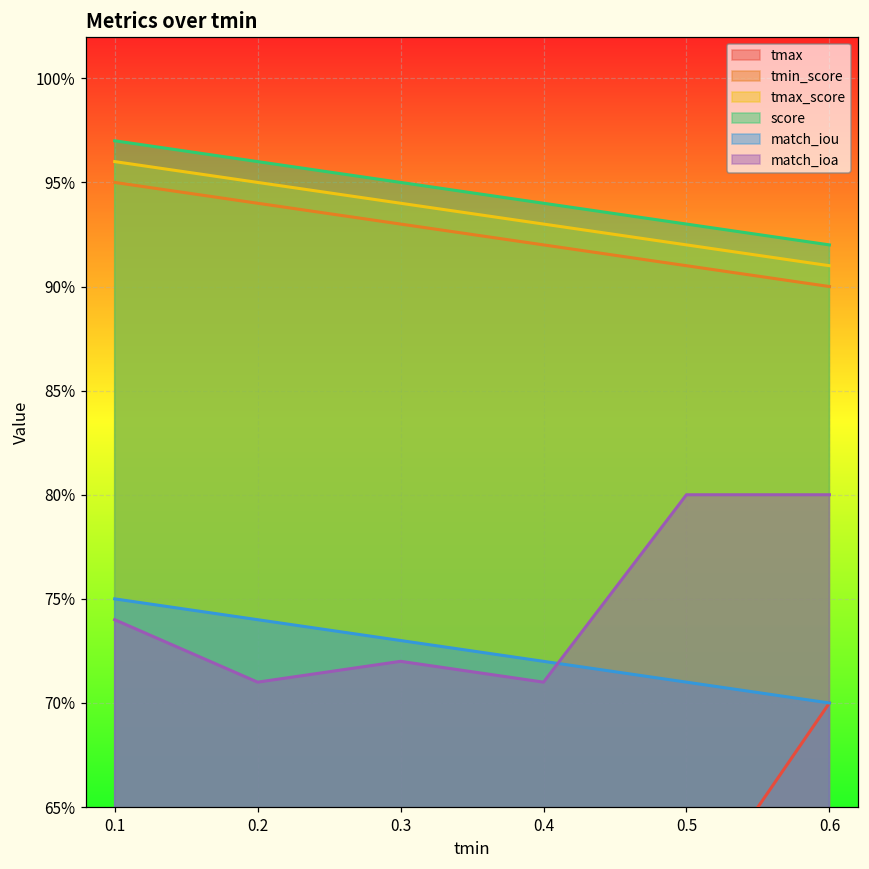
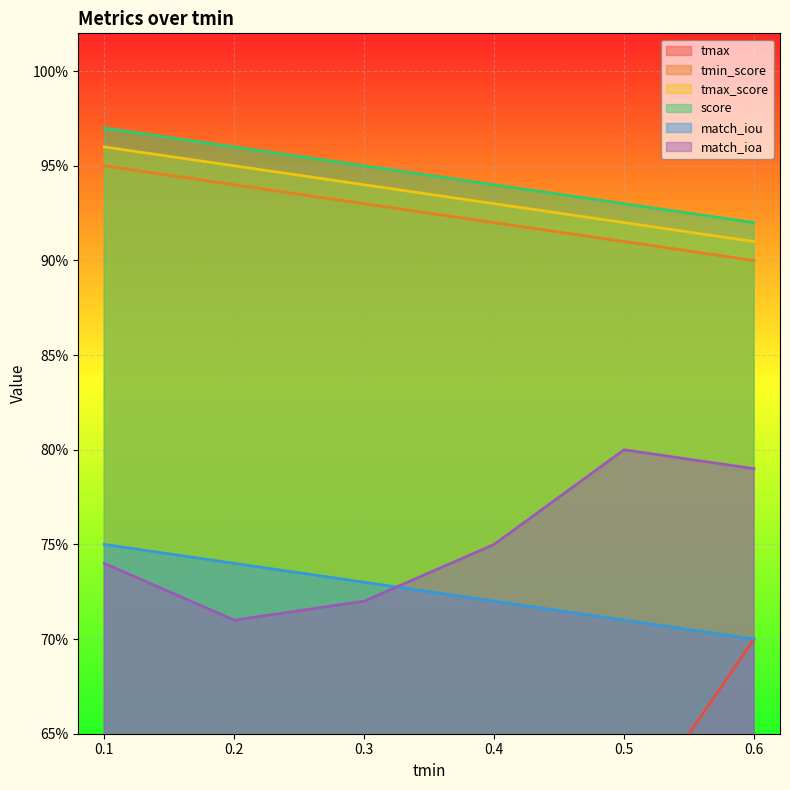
match_ioa, 0.4: 71.0% -> 75.0%
match_ioa, 0.6: 80.0% -> 79.0%
